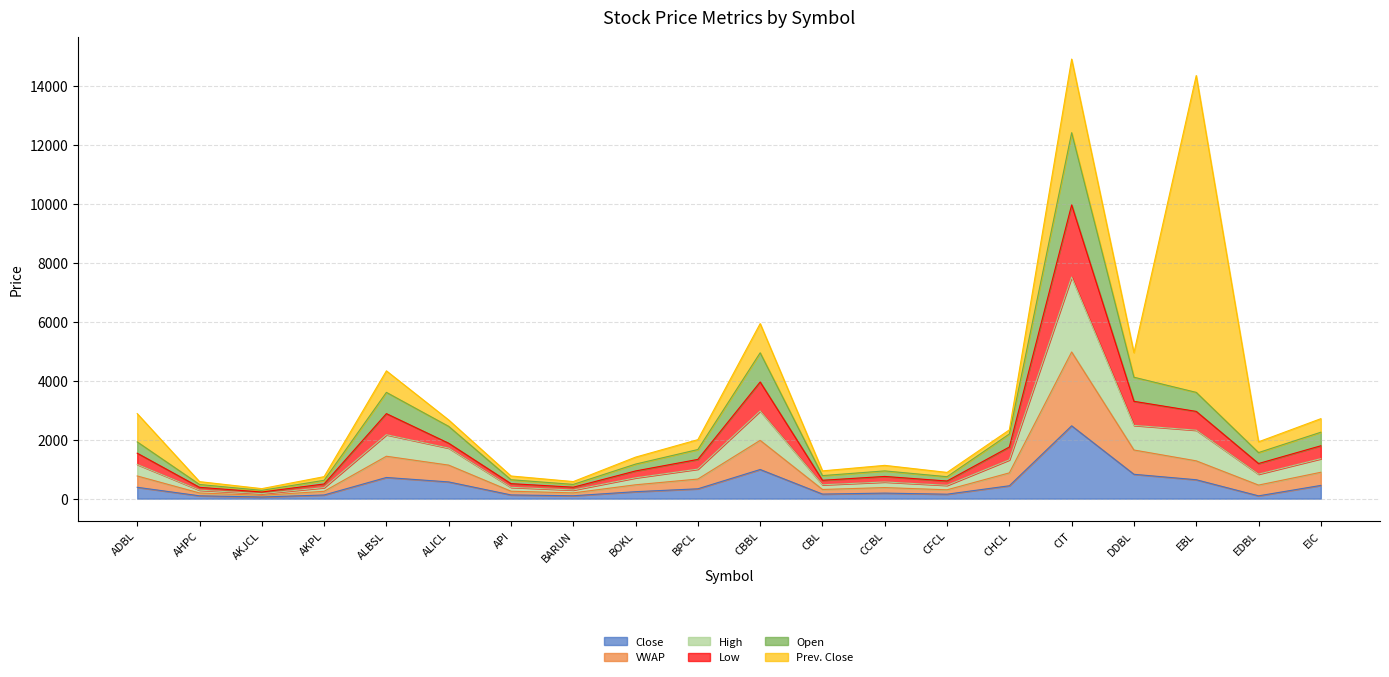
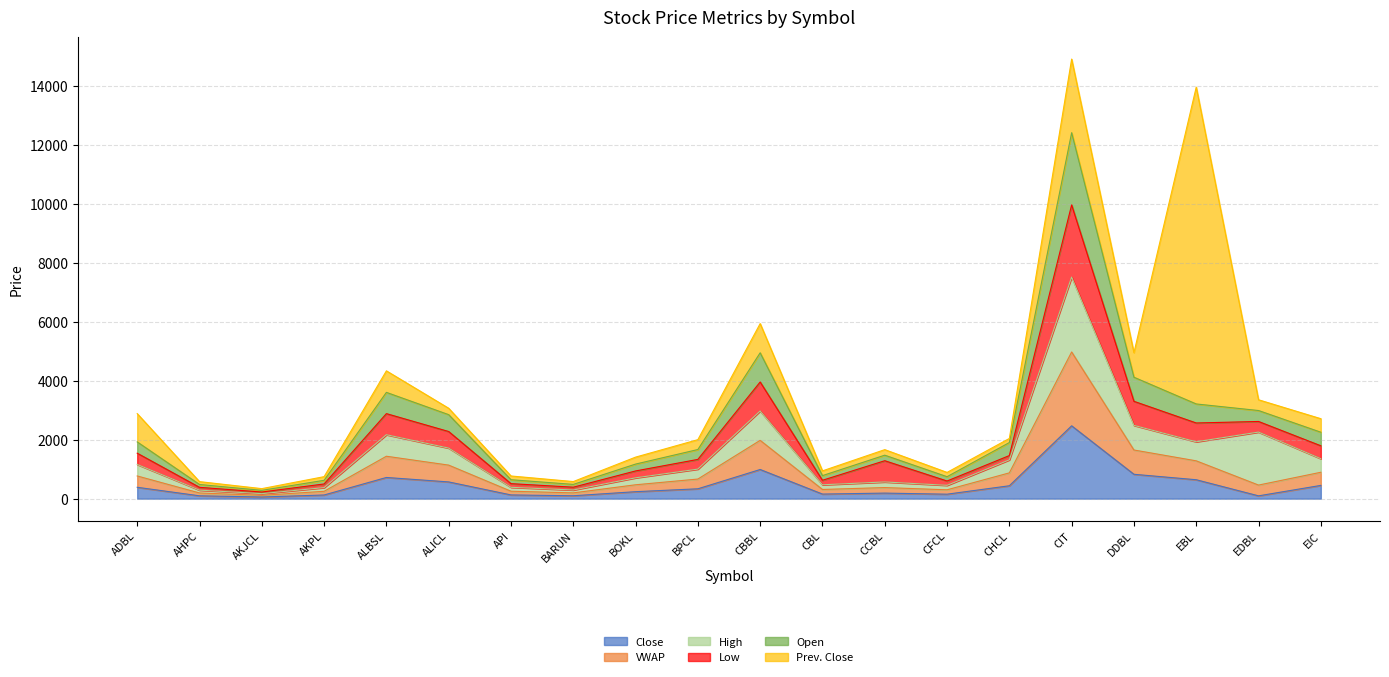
Low, ALICL: 200 -> 600
Low, CCBL: 200 -> 700
Low, CHCL: 400 -> 100
High, EBL: 1000 -> 600
High, EDBL: 400 -> 1800
